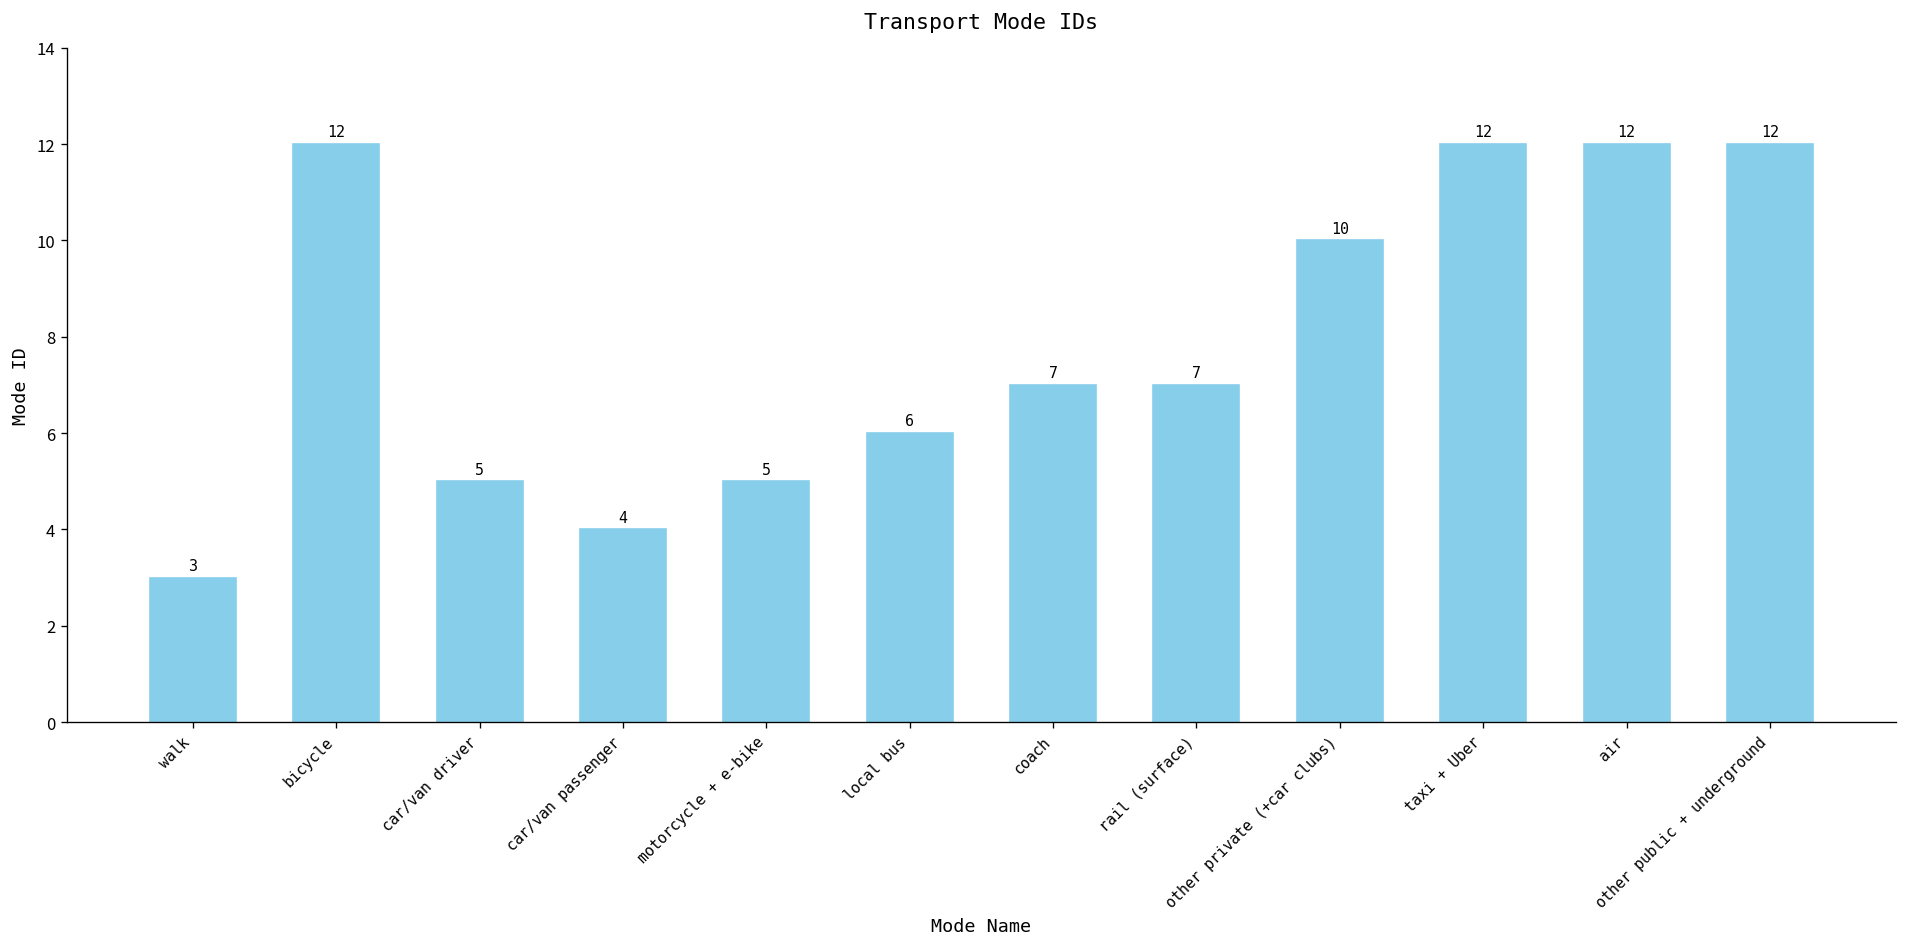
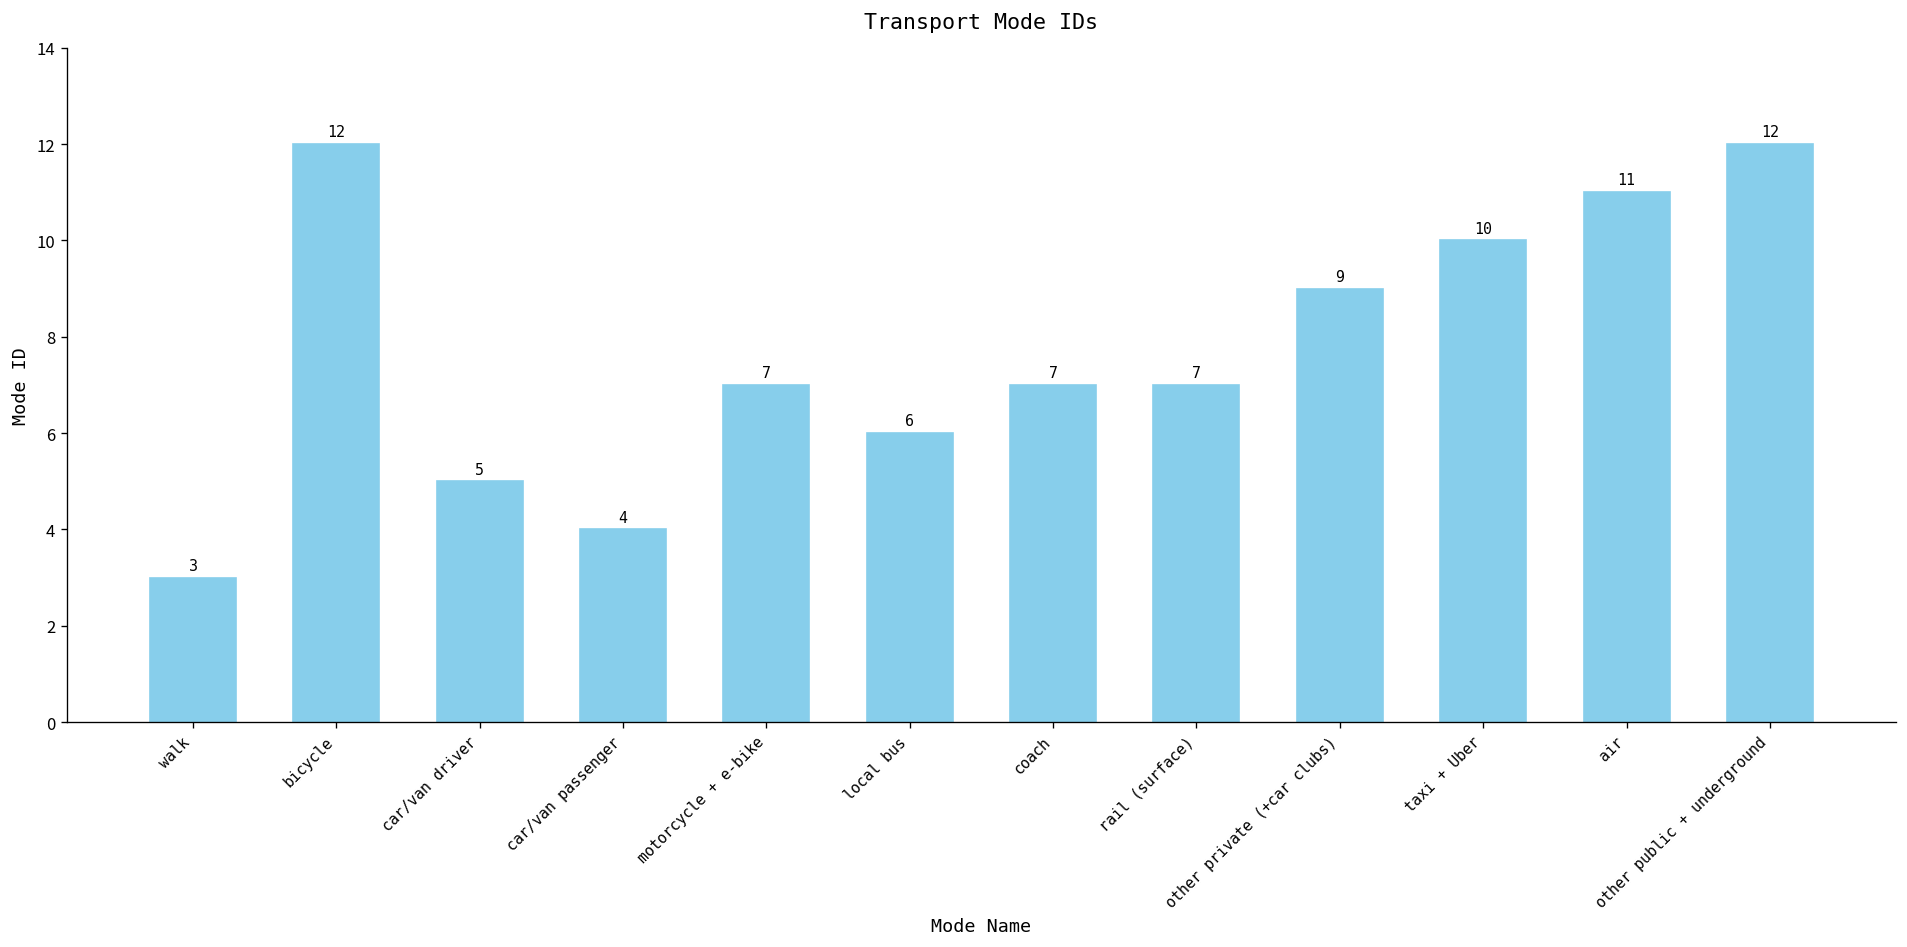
motorcycle + e-bike: 5 -> 7
other private (+car clubs): 10 -> 9
taxi + Uber: 12 -> 10
air: 12 -> 11
